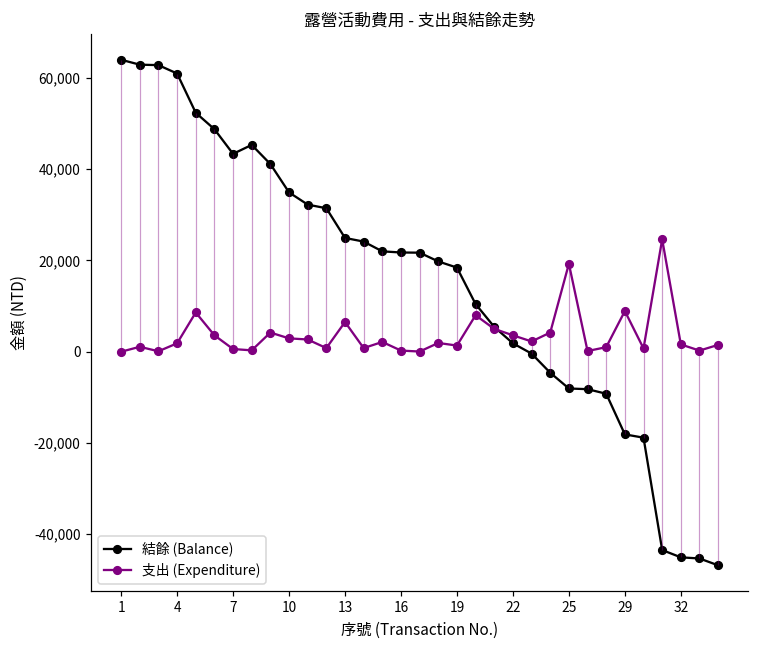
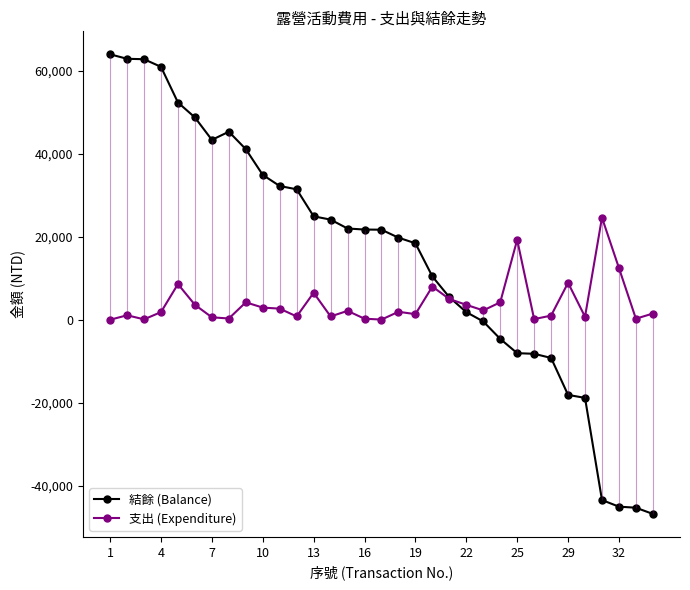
支出 (Expenditure), 32: 2,000 -> 12,000
